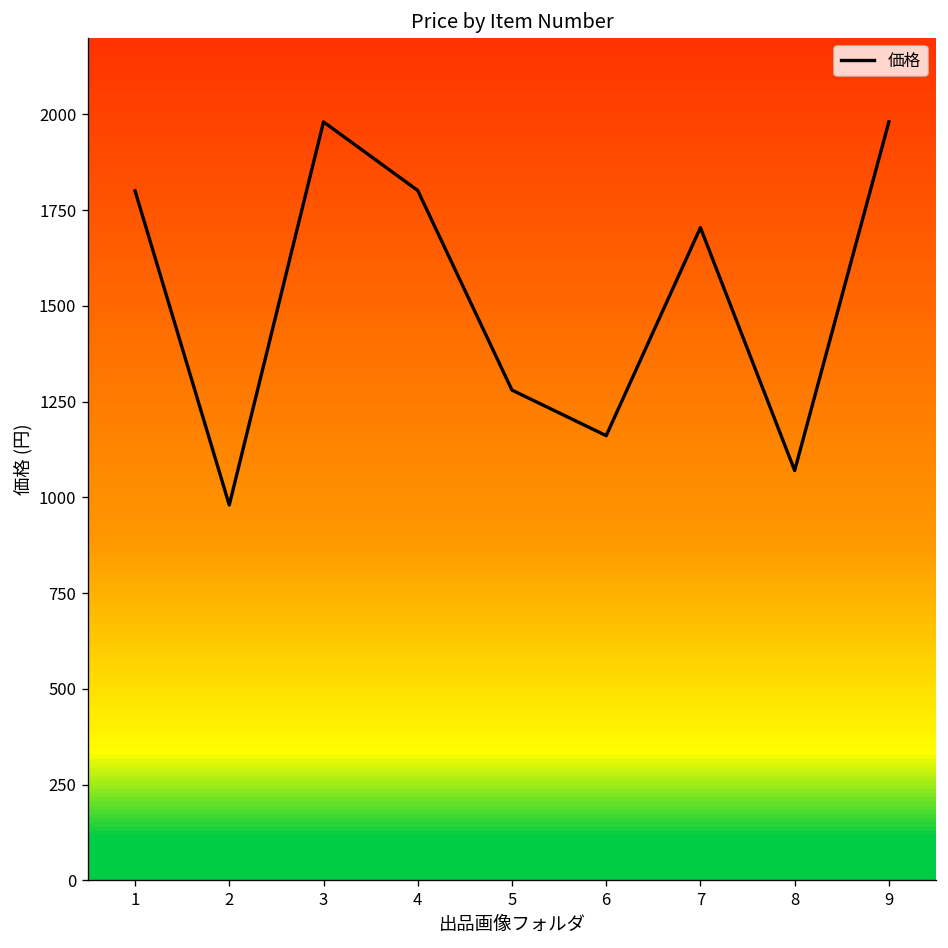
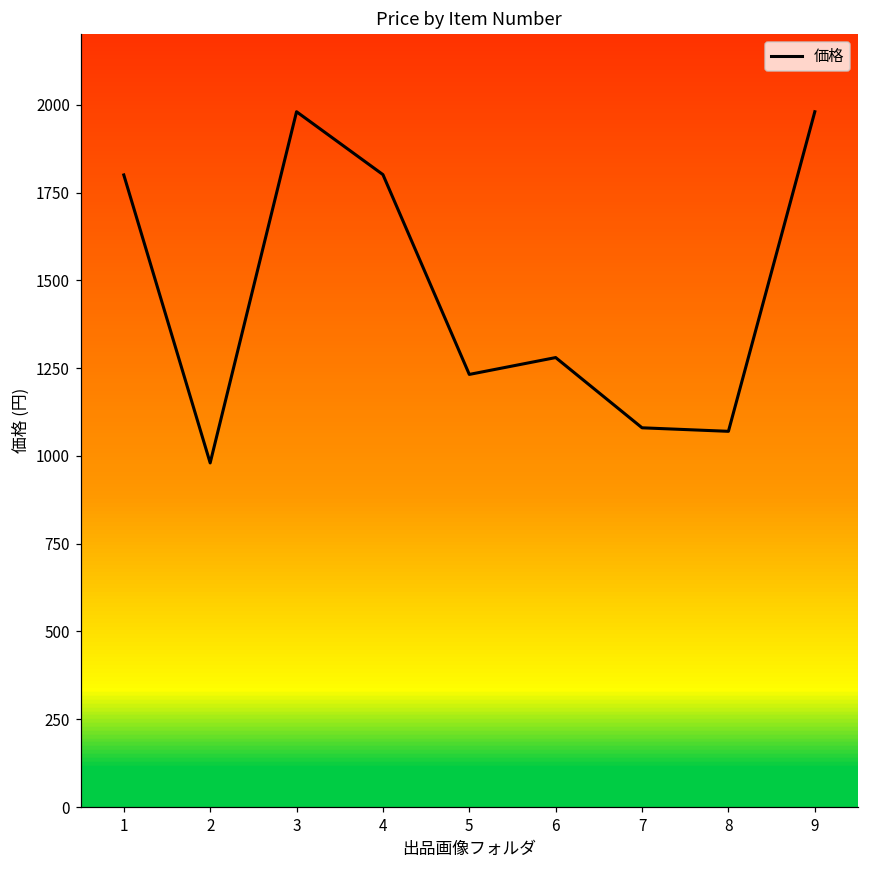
5: 1280 -> 1230
6: 1160 -> 1280
7: 1700 -> 1080
